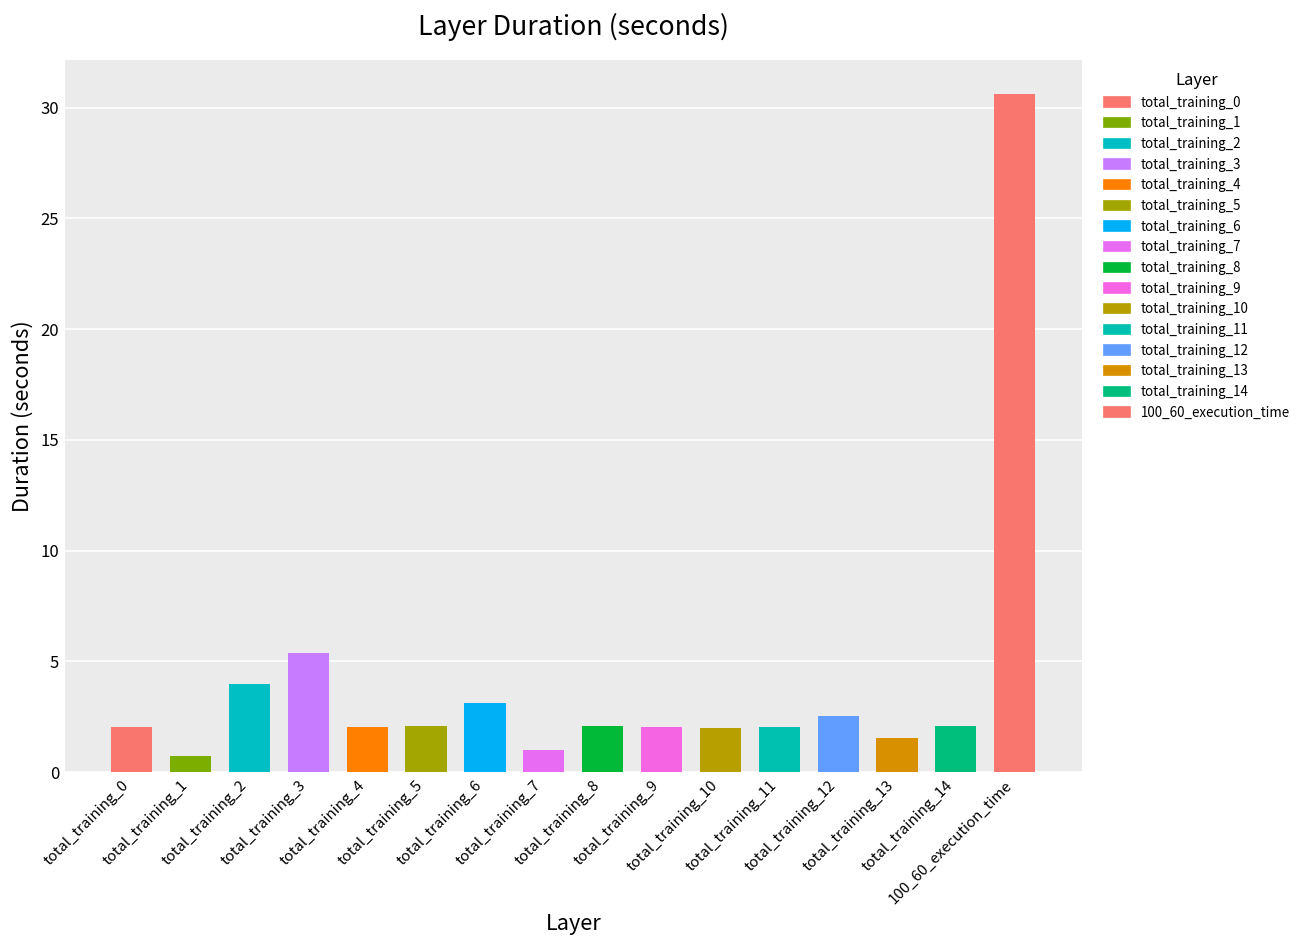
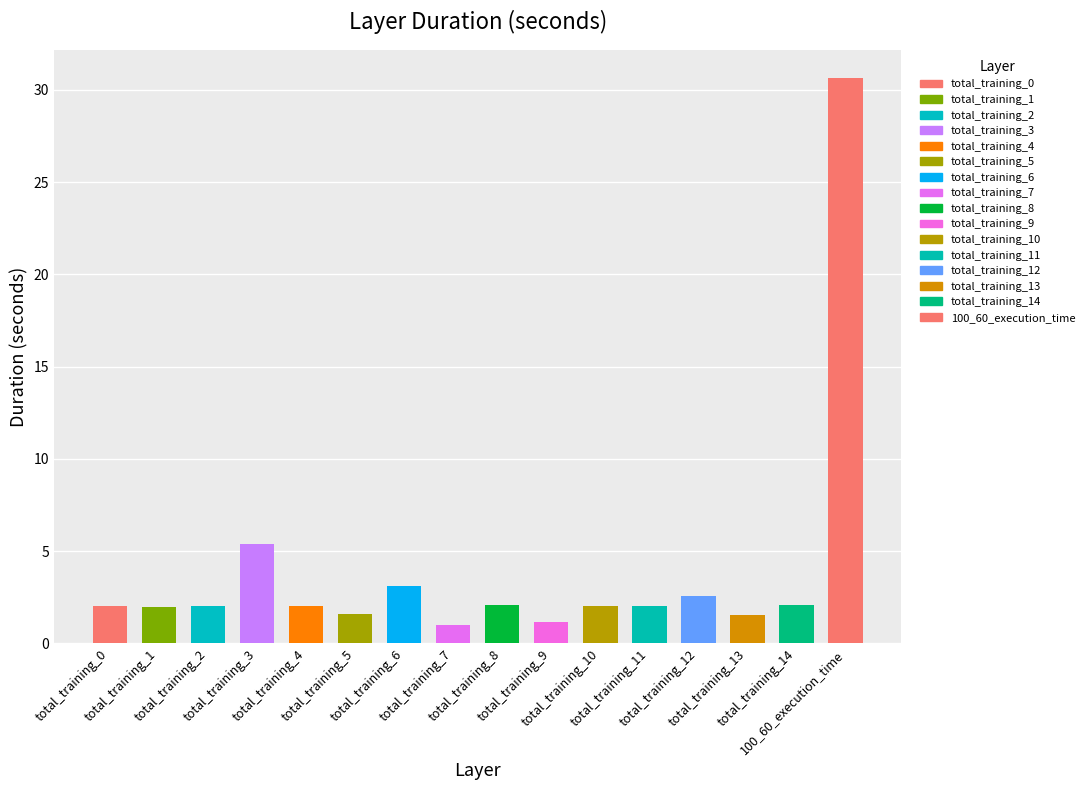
total_training_1: 0.7 -> 2.0
total_training_2: 4.0 -> 2.0
total_training_5: 2.1 -> 1.6
total_training_9: 2.0 -> 1.1
